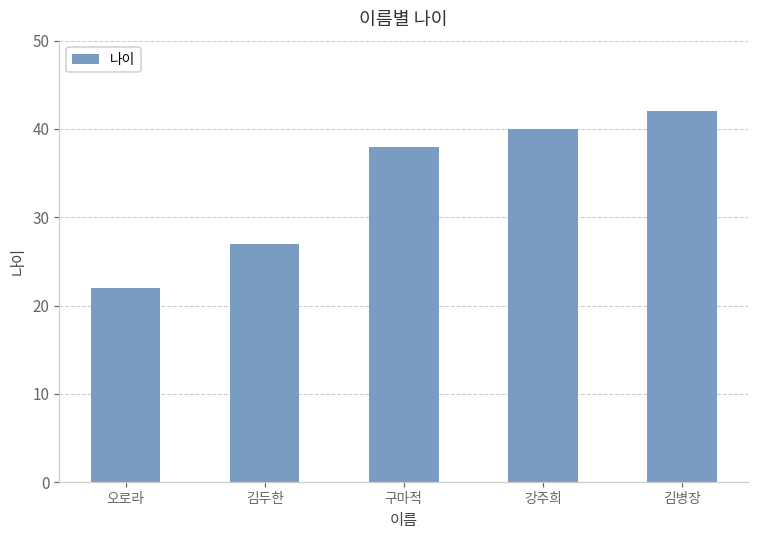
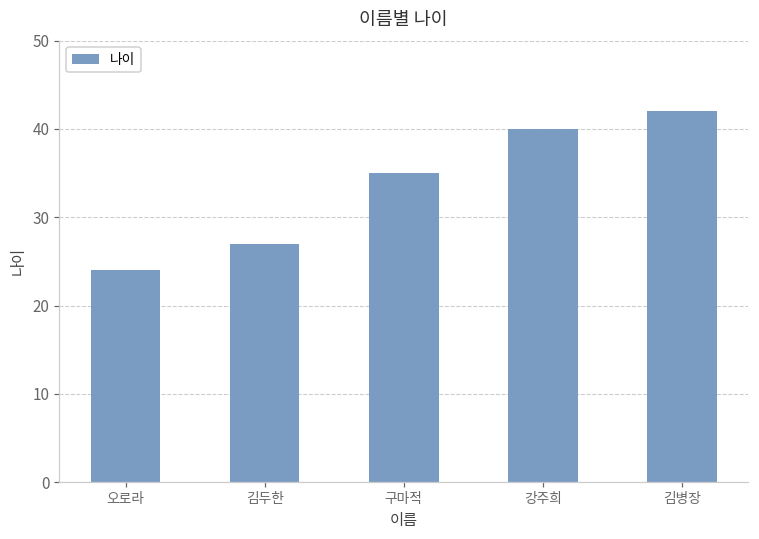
오로라: 22 -> 24
구마적: 38 -> 35
